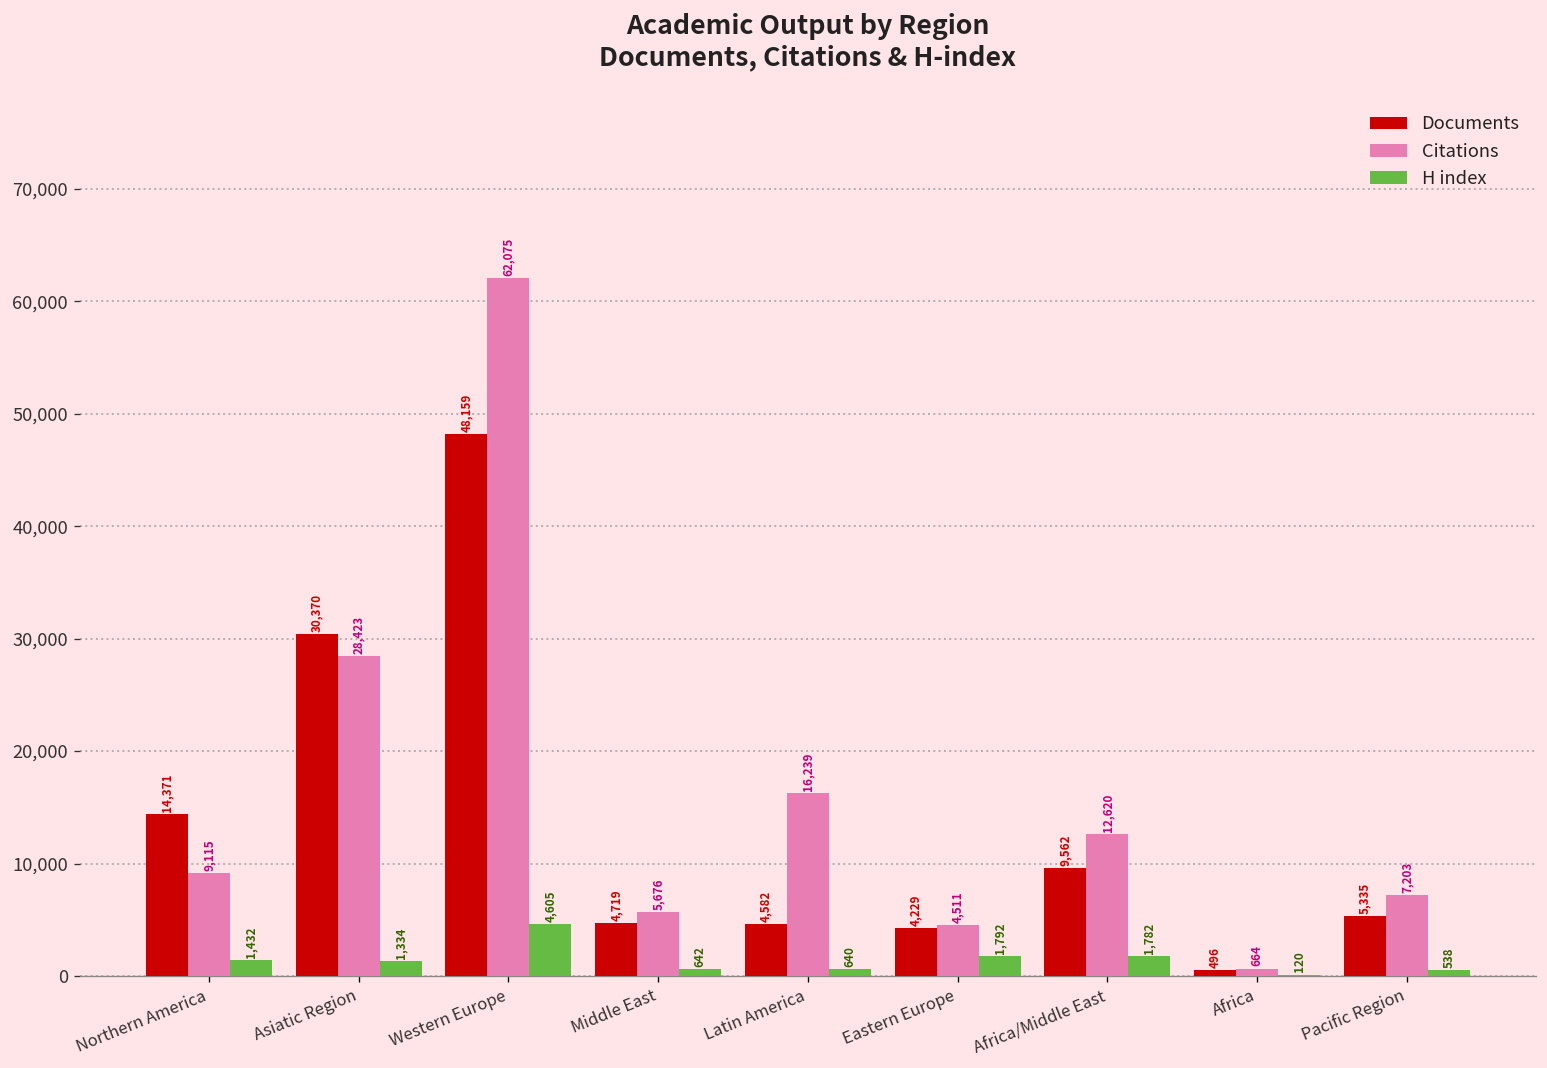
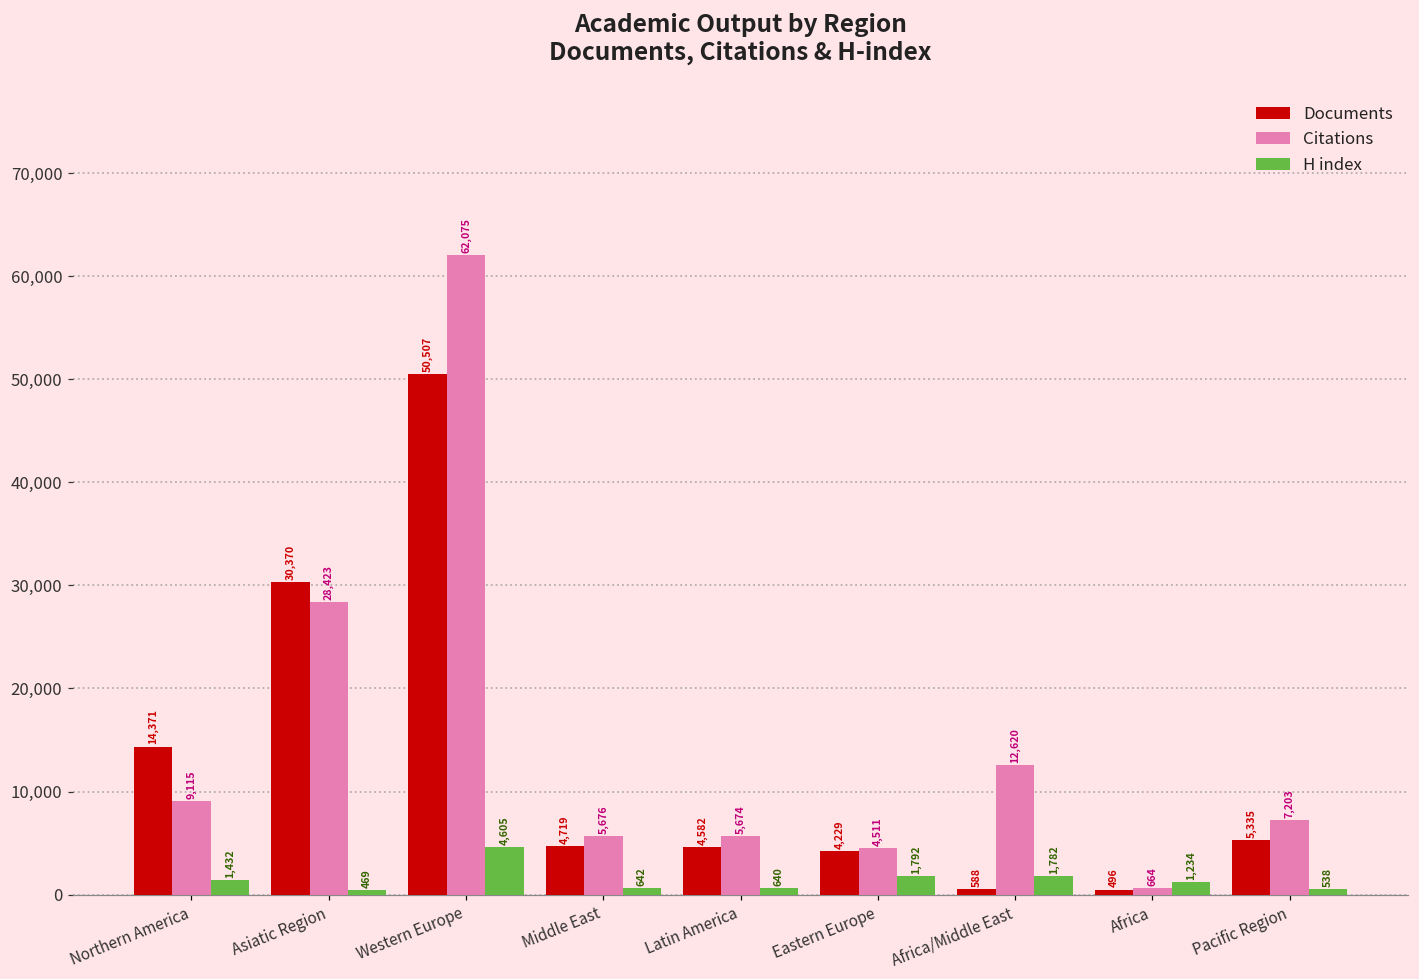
H index, Asiatic Region: 1,334 -> 469
Documents, Western Europe: 48,159 -> 50,507
Citations, Latin America: 16,239 -> 5,674
Documents, Africa/Middle East: 9,562 -> 588
H index, Africa: 120 -> 1,234
